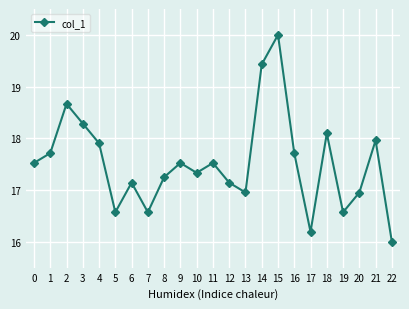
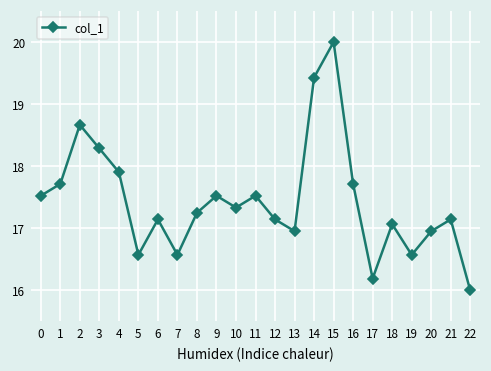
18: 18.1 -> 17.1
21: 18.0 -> 17.1
